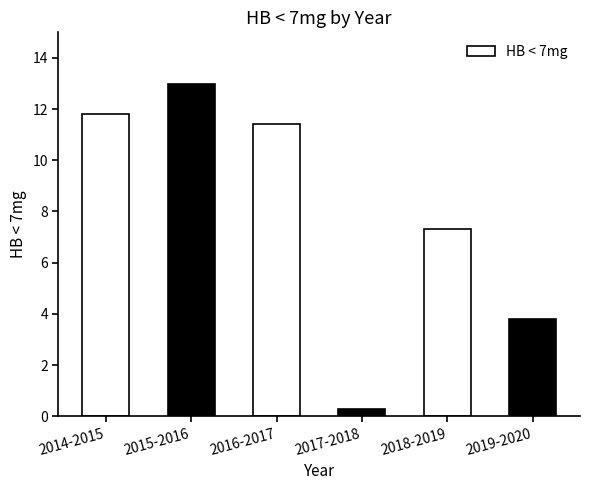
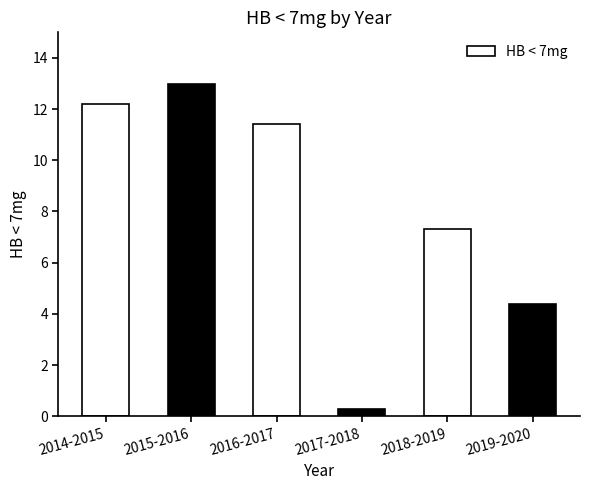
2014-2015: 11.8 -> 12.2
2019-2020: 3.8 -> 4.4
